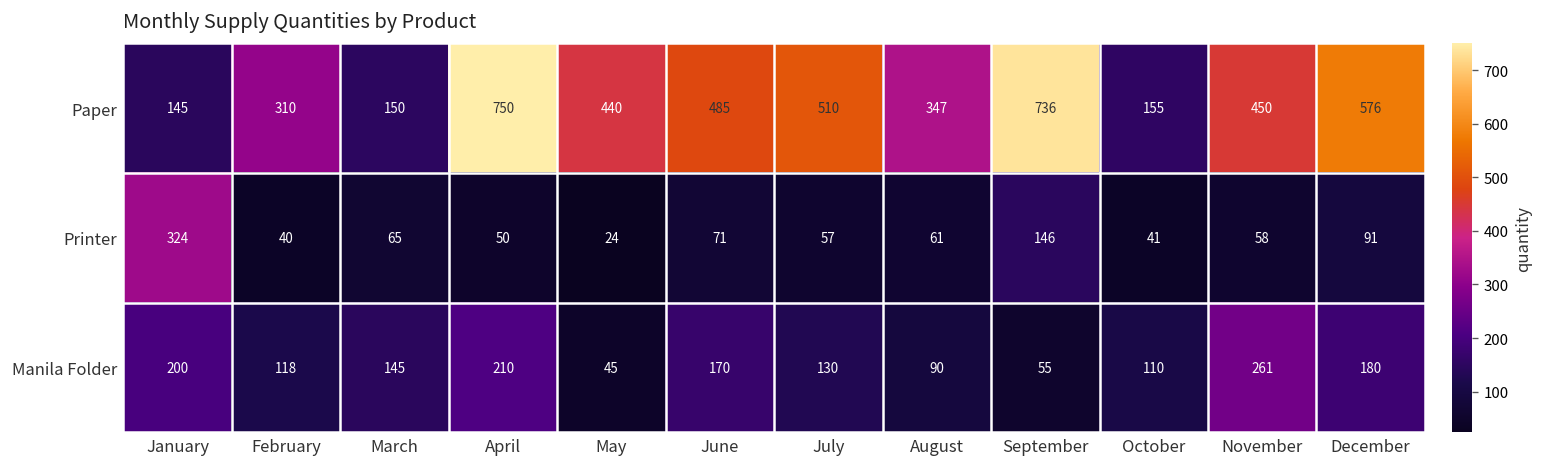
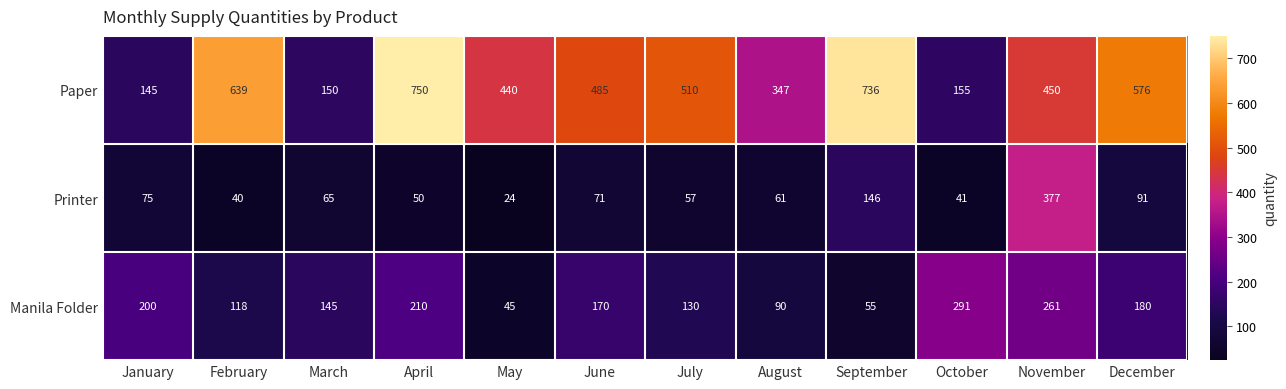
Paper, February: 310 -> 639
Printer, January: 324 -> 75
Printer, November: 58 -> 377
Manila Folder, October: 110 -> 291
